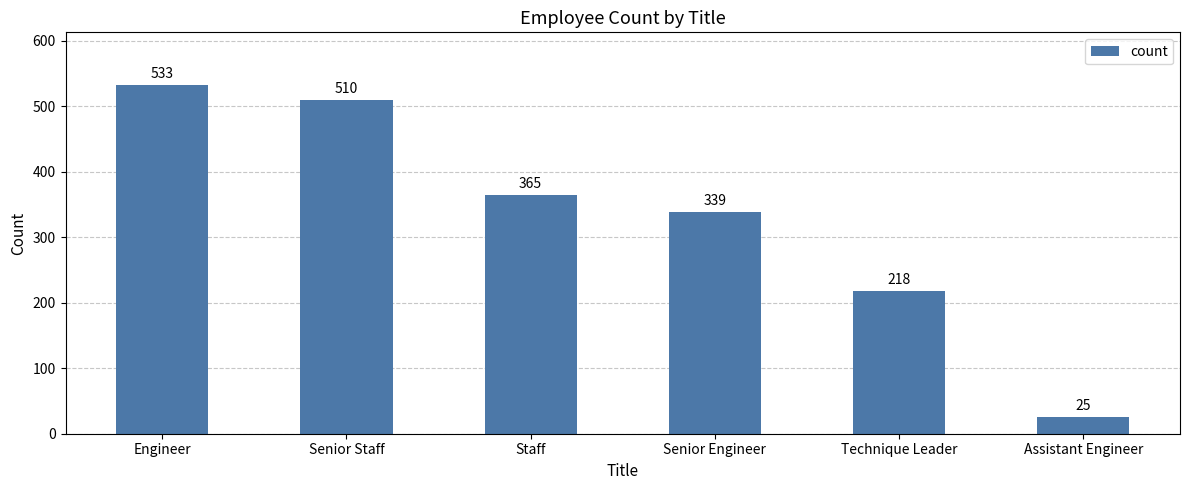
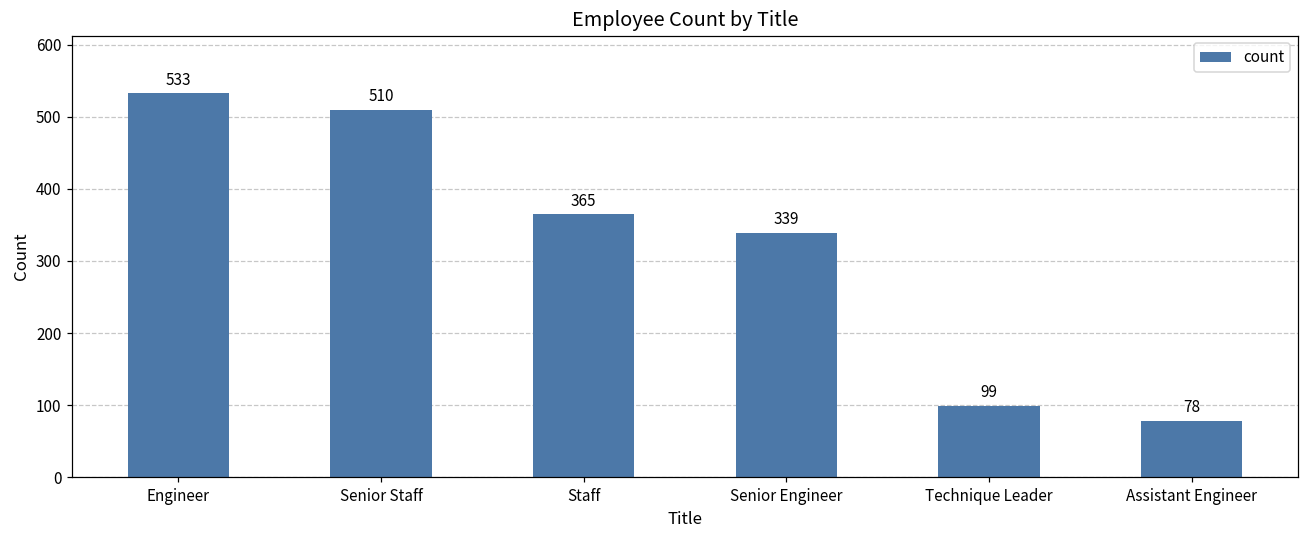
Technique Leader: 218 -> 99
Assistant Engineer: 25 -> 78
